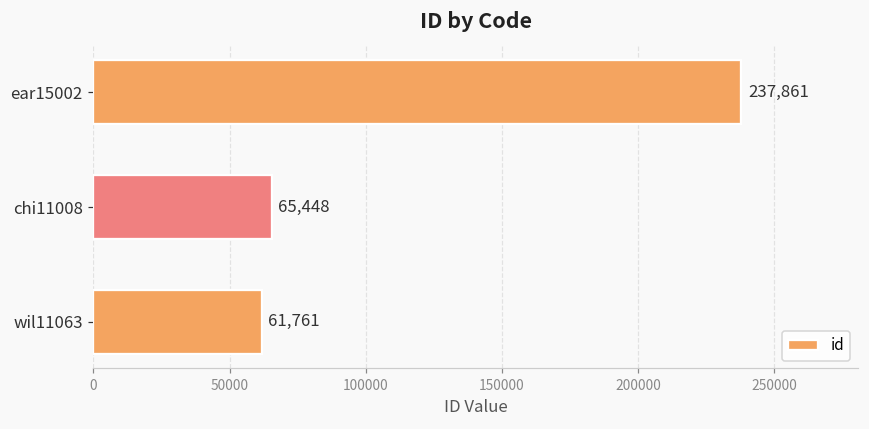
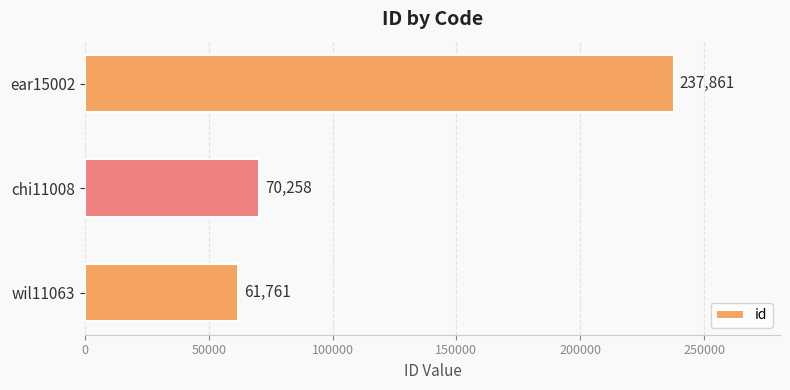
chi11008: 65,448 -> 70,258
